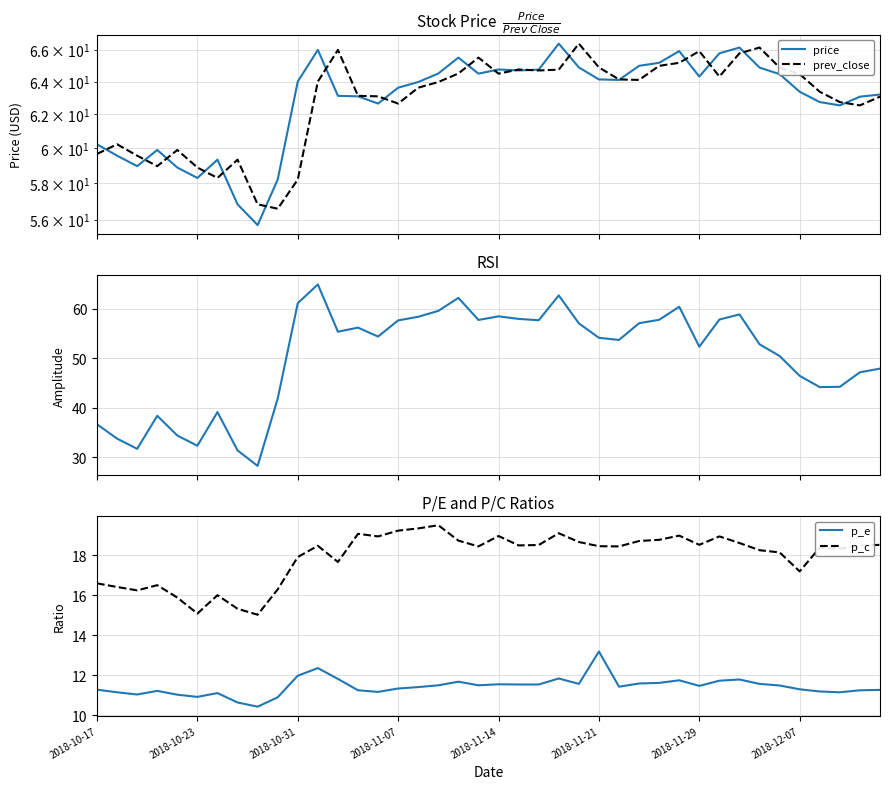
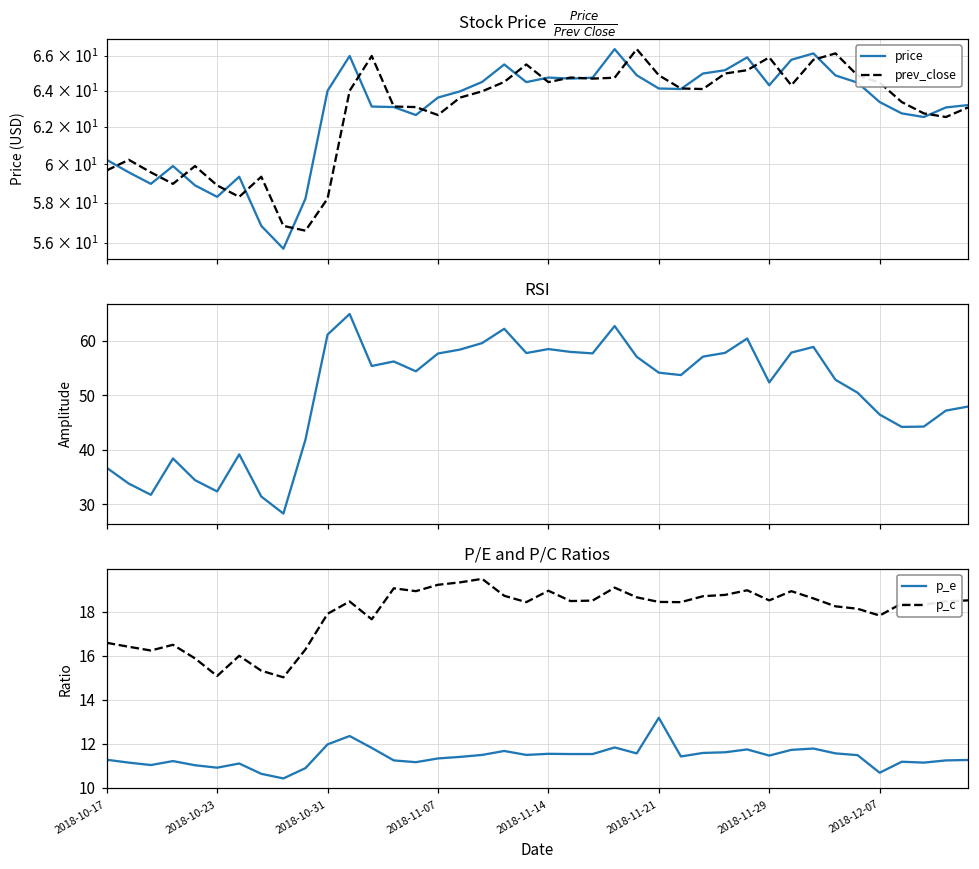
P/E and P/C Ratios, p_e, 2018-12-07: 11.3 -> 10.7
P/E and P/C Ratios, p_c, 2018-12-07: 17.2 -> 17.8
